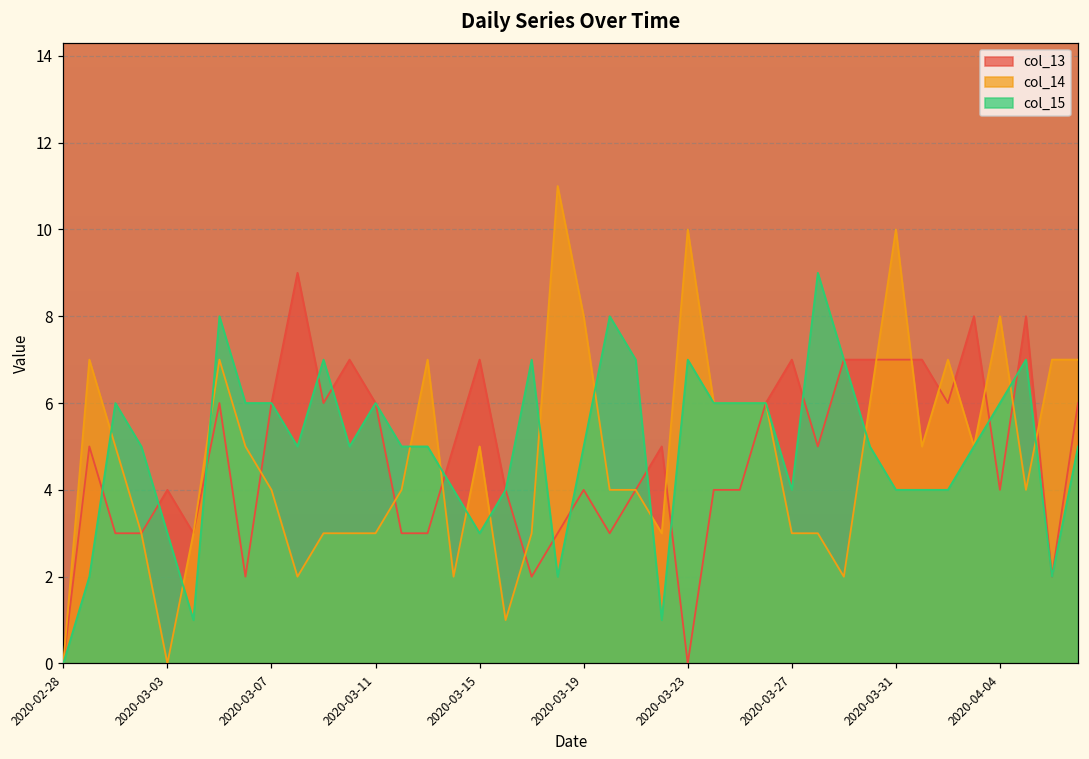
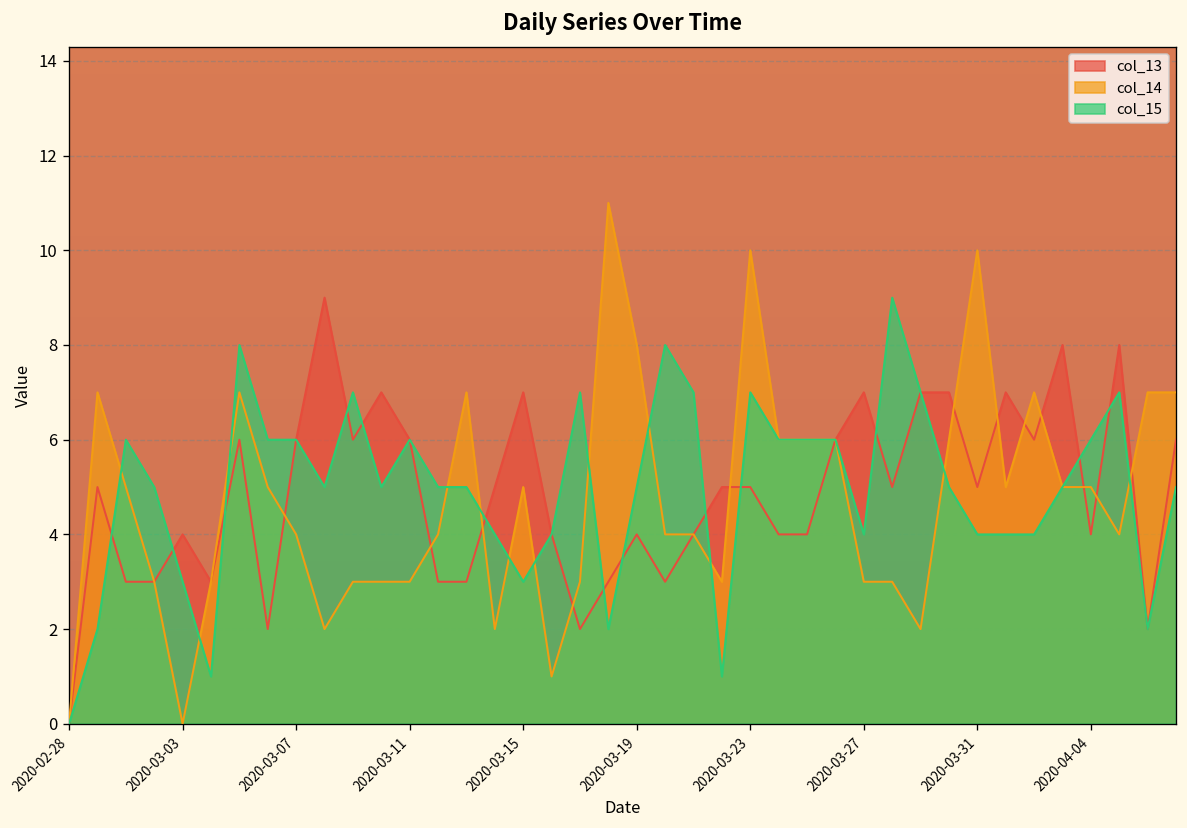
col_13, 2020-03-23: 0 -> 5
col_13, 2020-03-31: 7 -> 5
col_14, 2020-04-04: 8 -> 5
